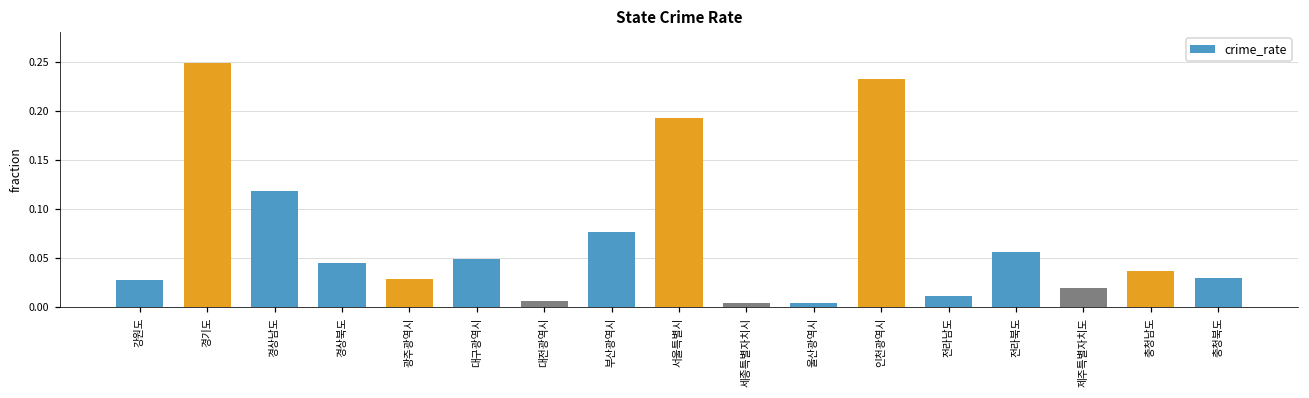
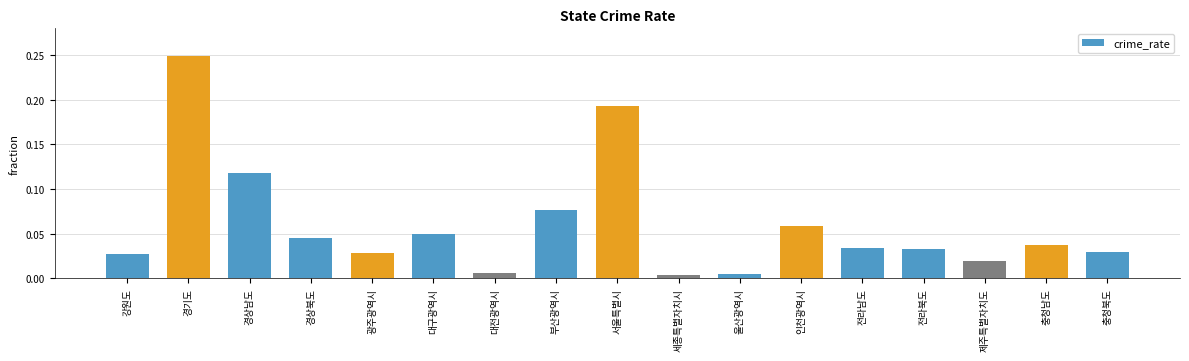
인천광역시: 0.23 -> 0.06
전라남도: 0.01 -> 0.03
전라북도: 0.06 -> 0.03
